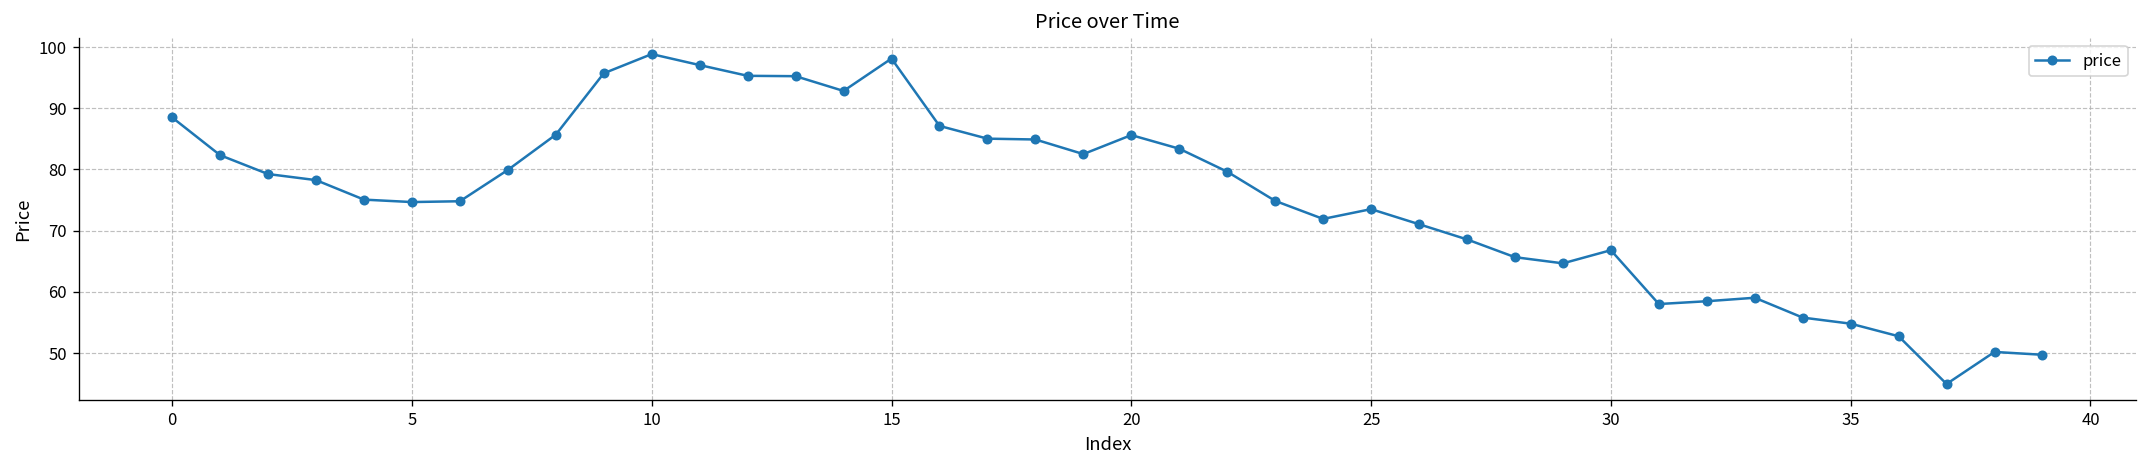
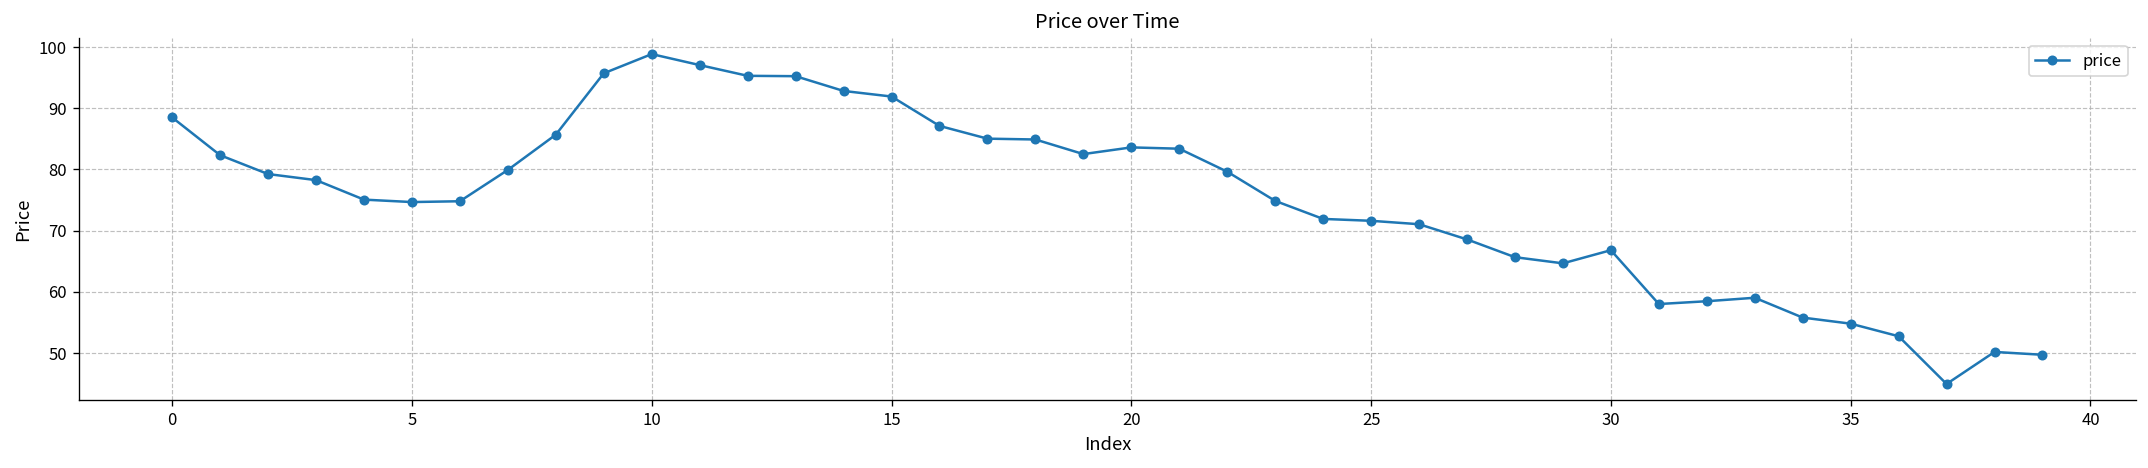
15: 98 -> 92
20: 86 -> 84
25: 74 -> 72
